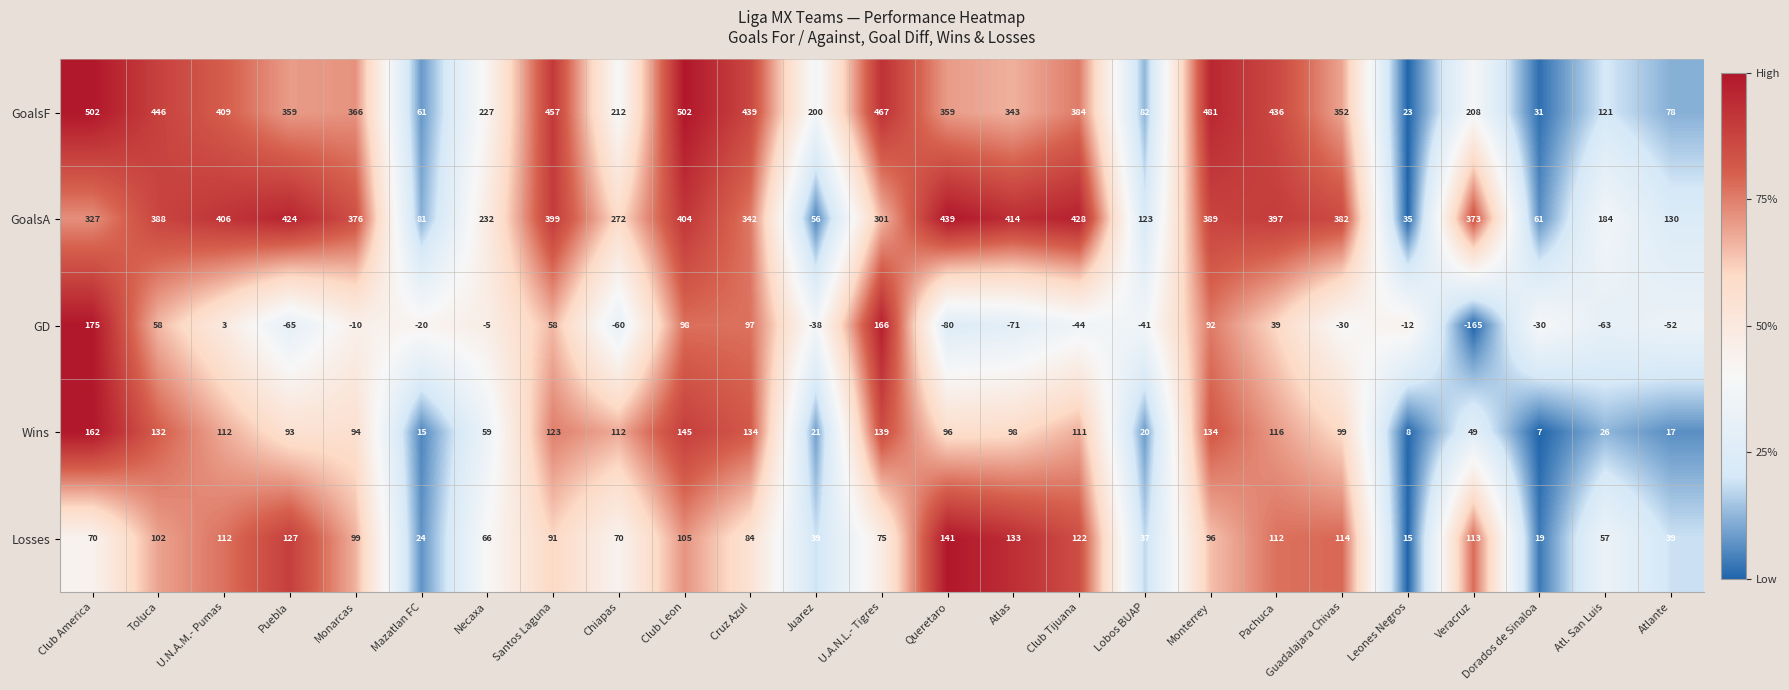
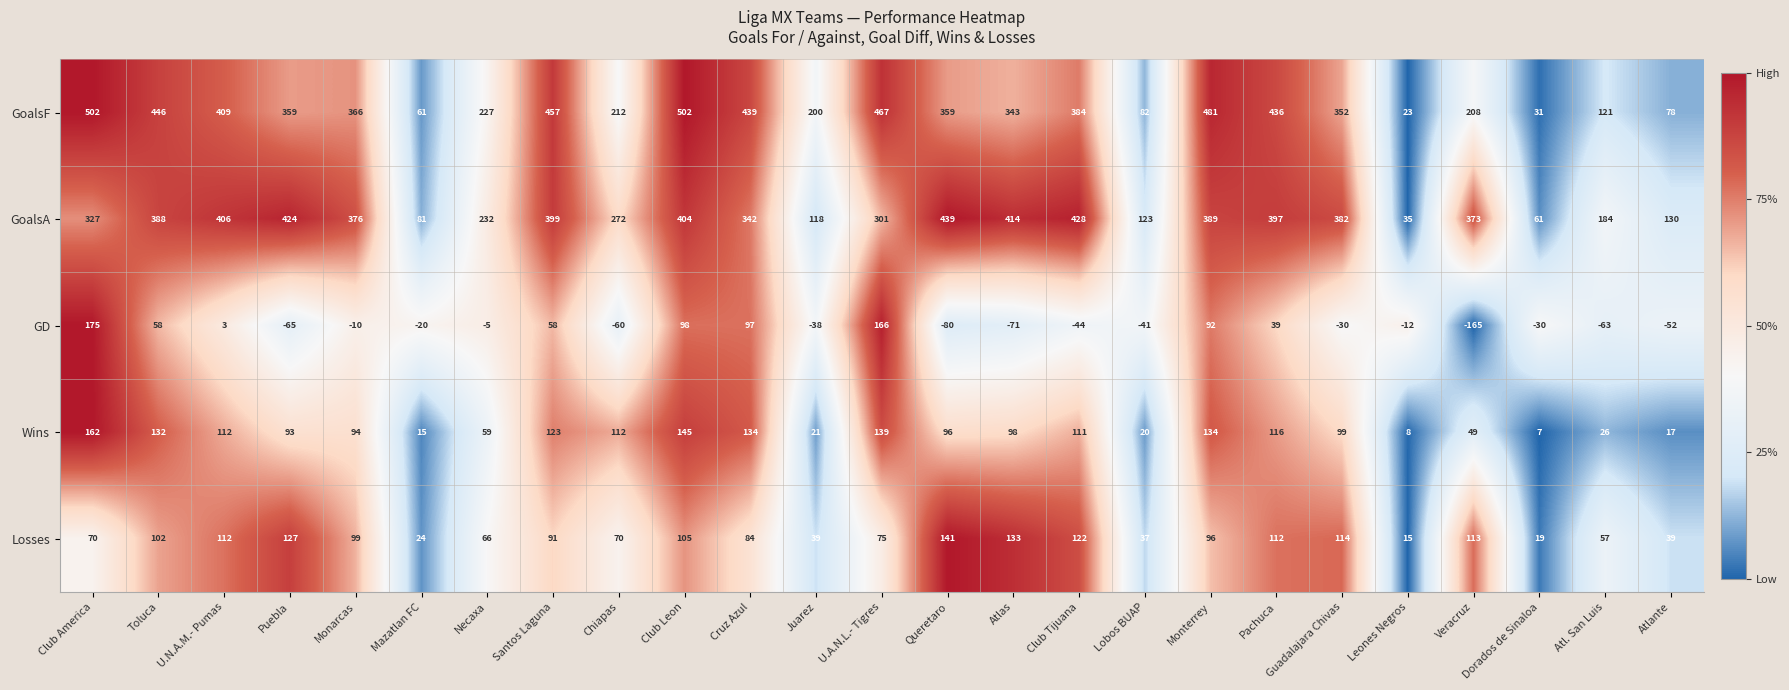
GoalsA, Juarez: 56 -> 118
